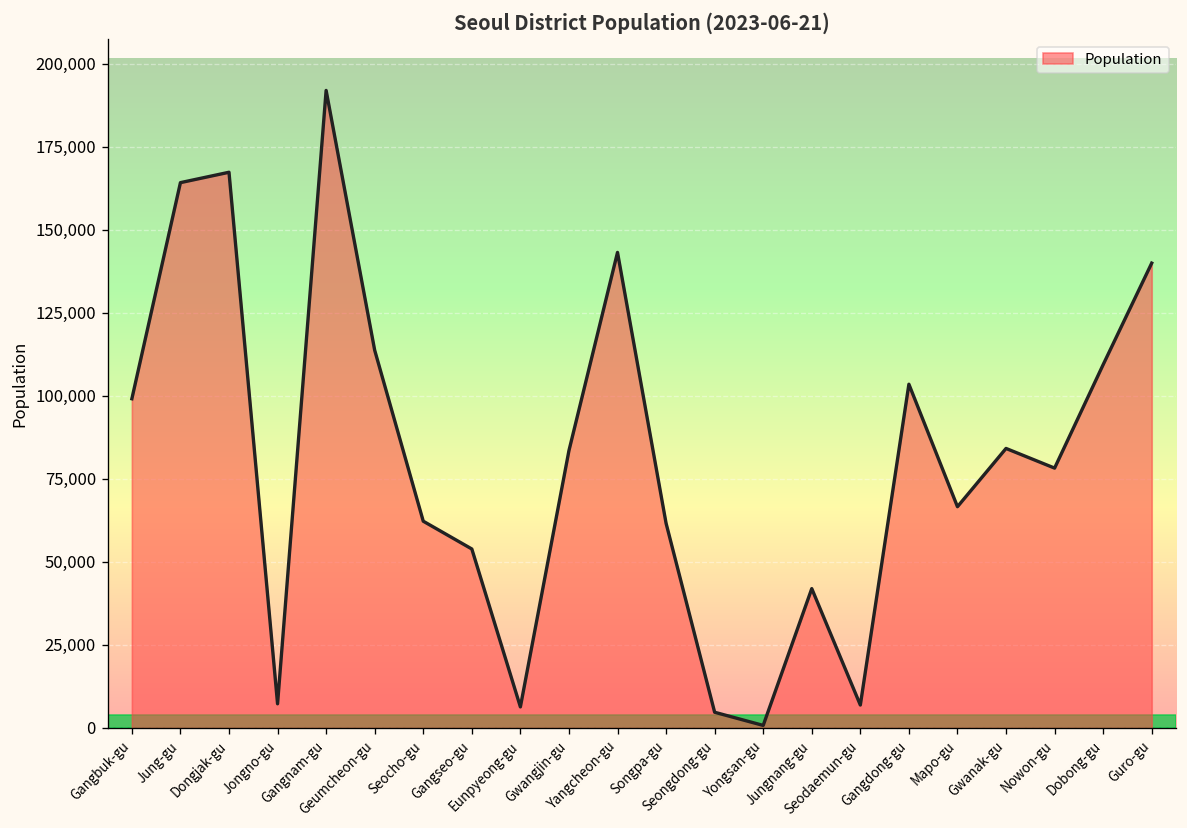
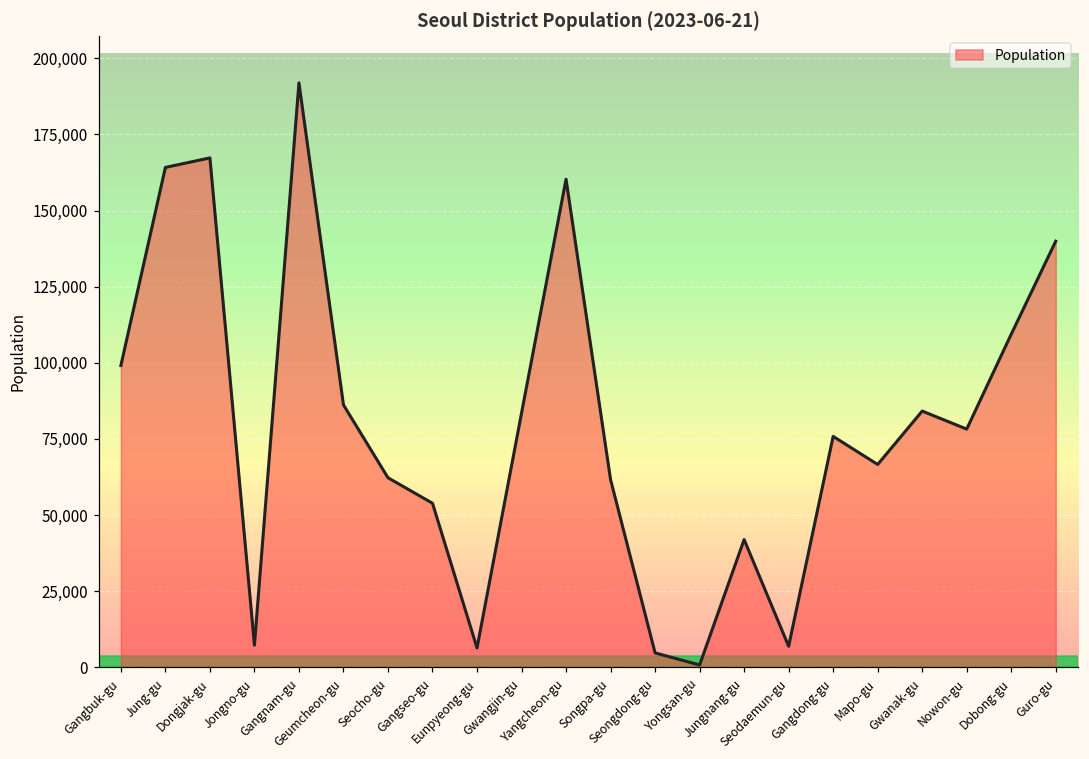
Geumcheon-gu: 114,000 -> 86,000
Yangcheon-gu: 143,000 -> 160,000
Gangdong-gu: 103,000 -> 76,000
